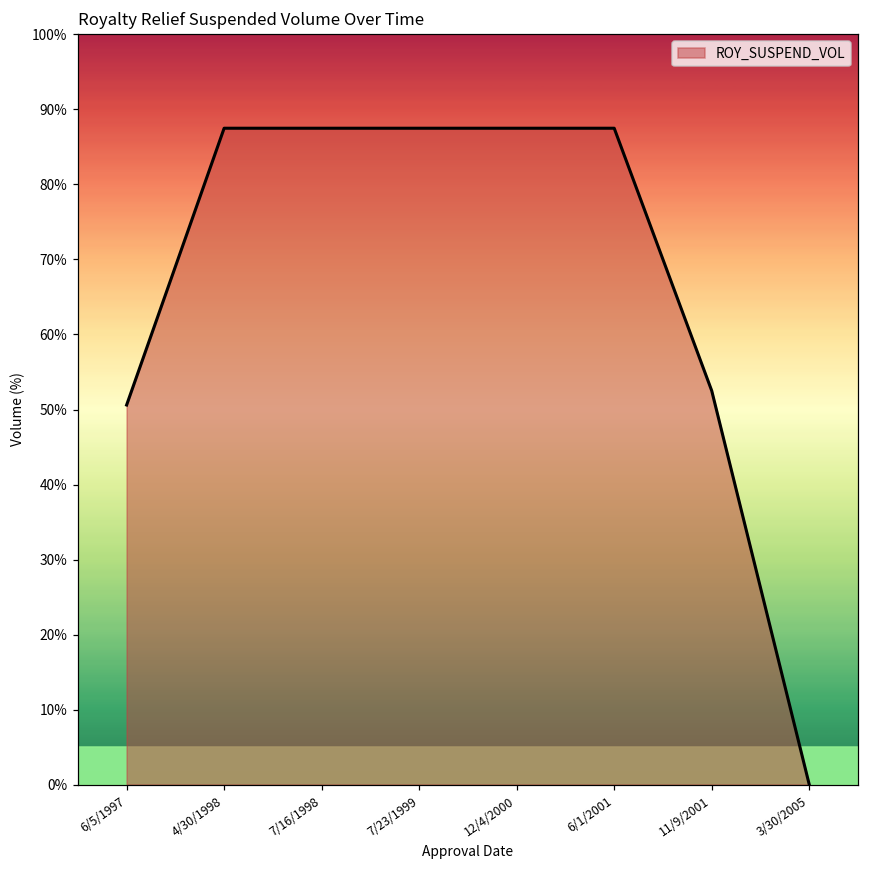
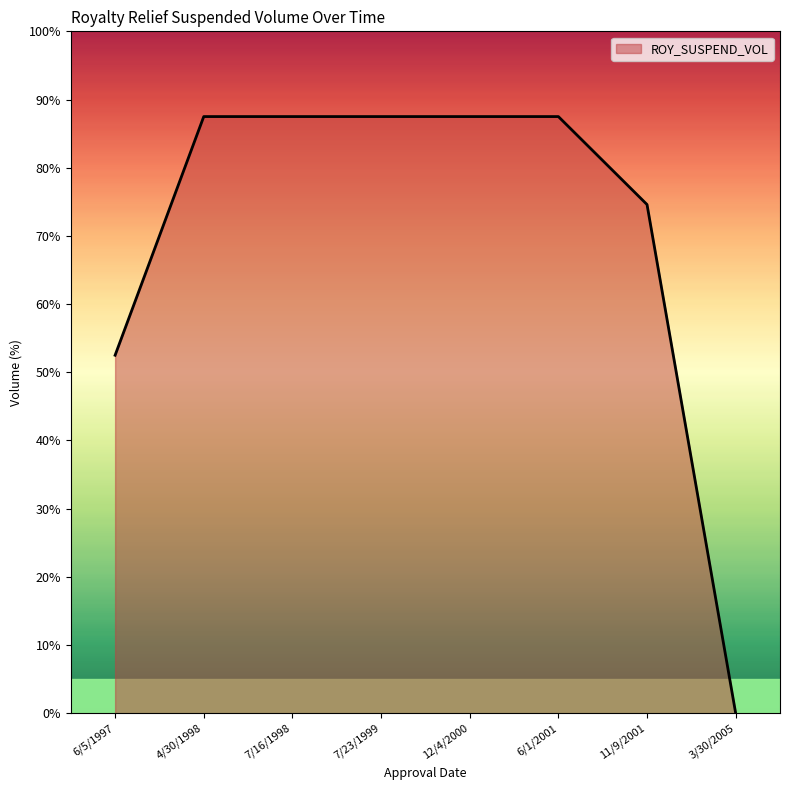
6/5/1997: 51% -> 53%
11/9/2001: 53% -> 75%
